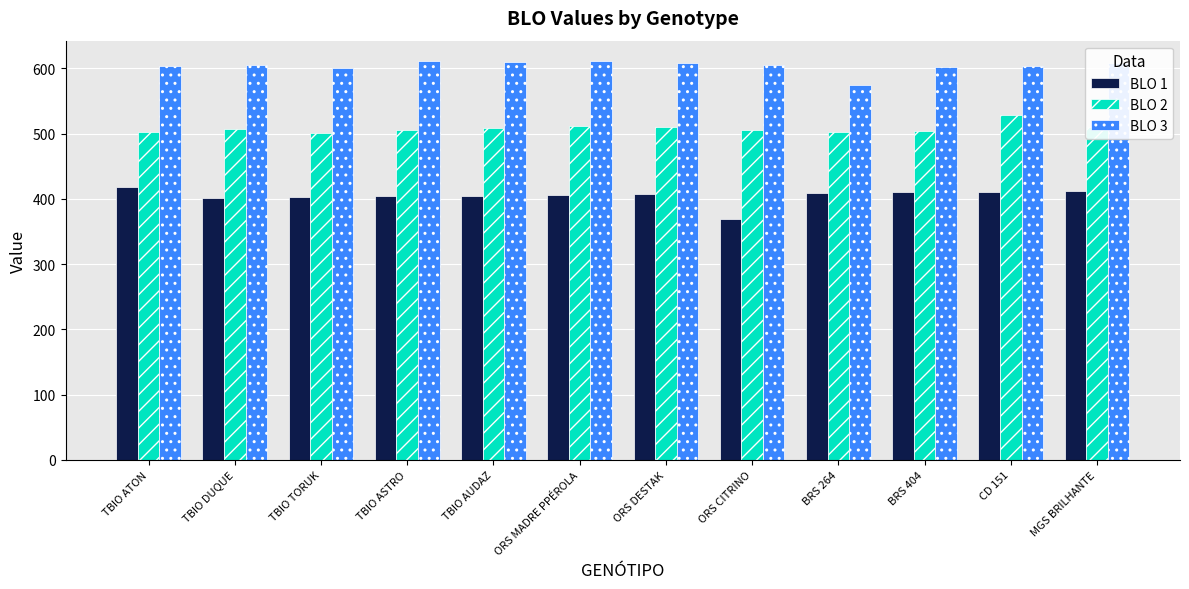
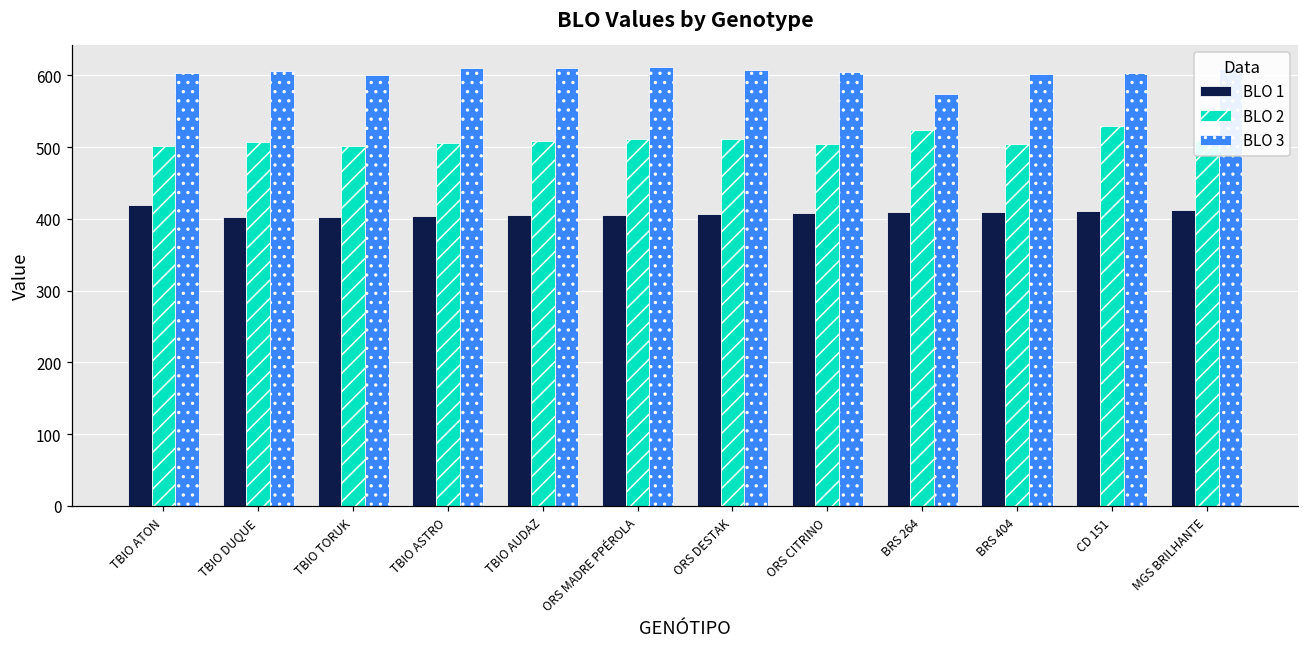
BLO 1, ORS CITRINO: 370 -> 410
BLO 2, BRS 264: 500 -> 520
